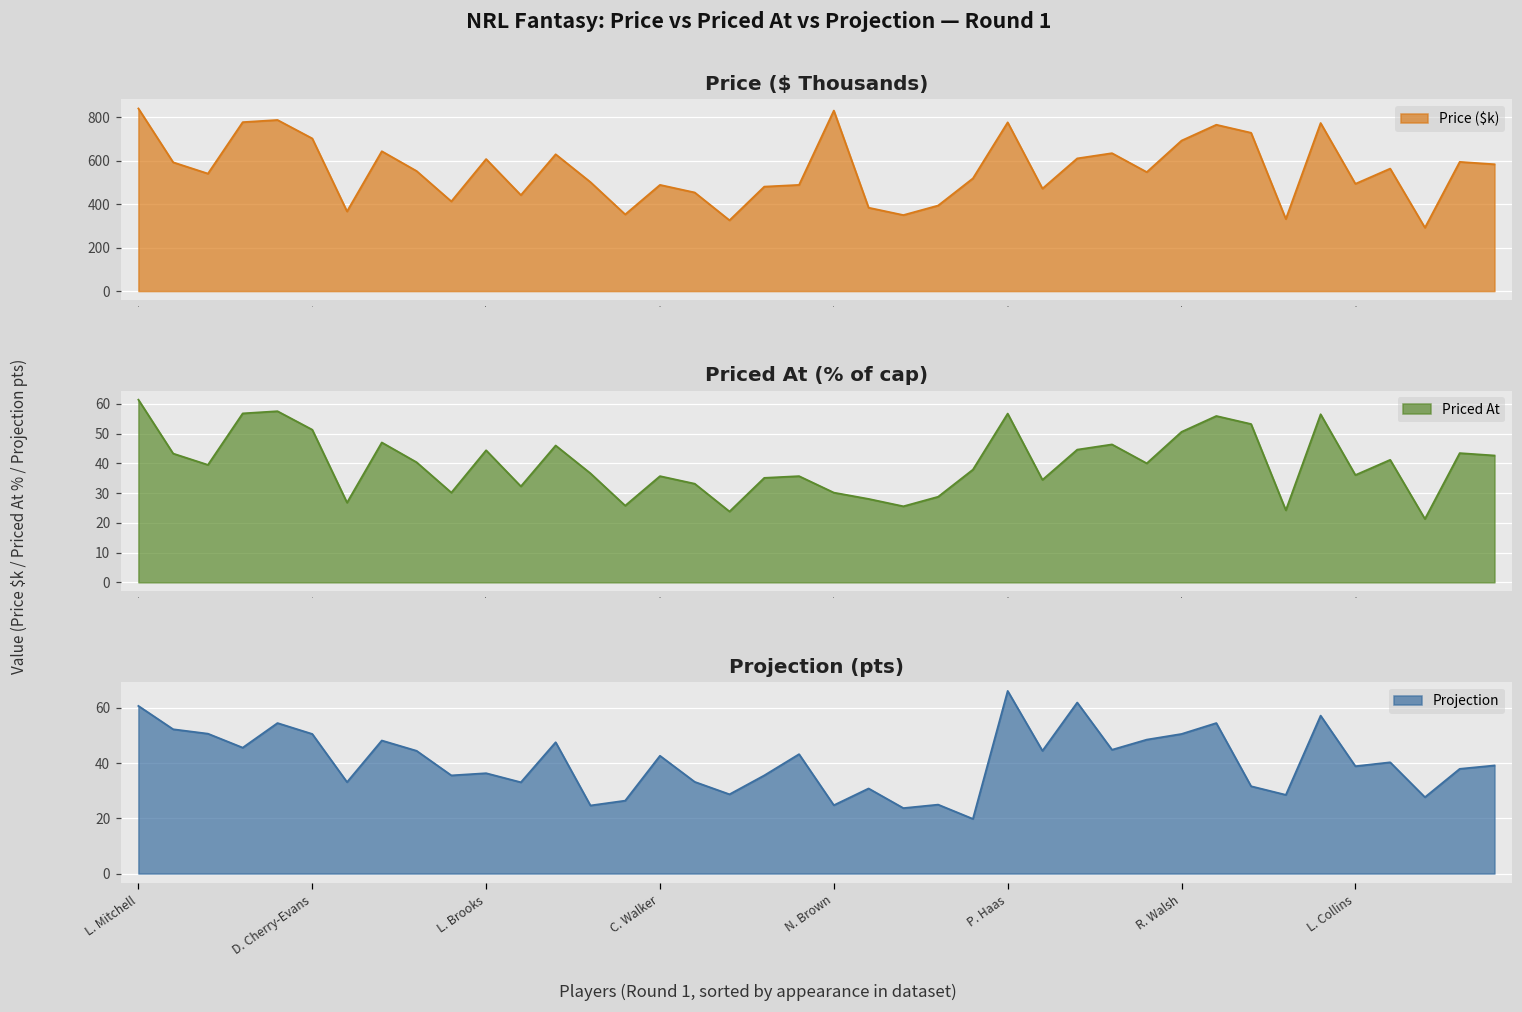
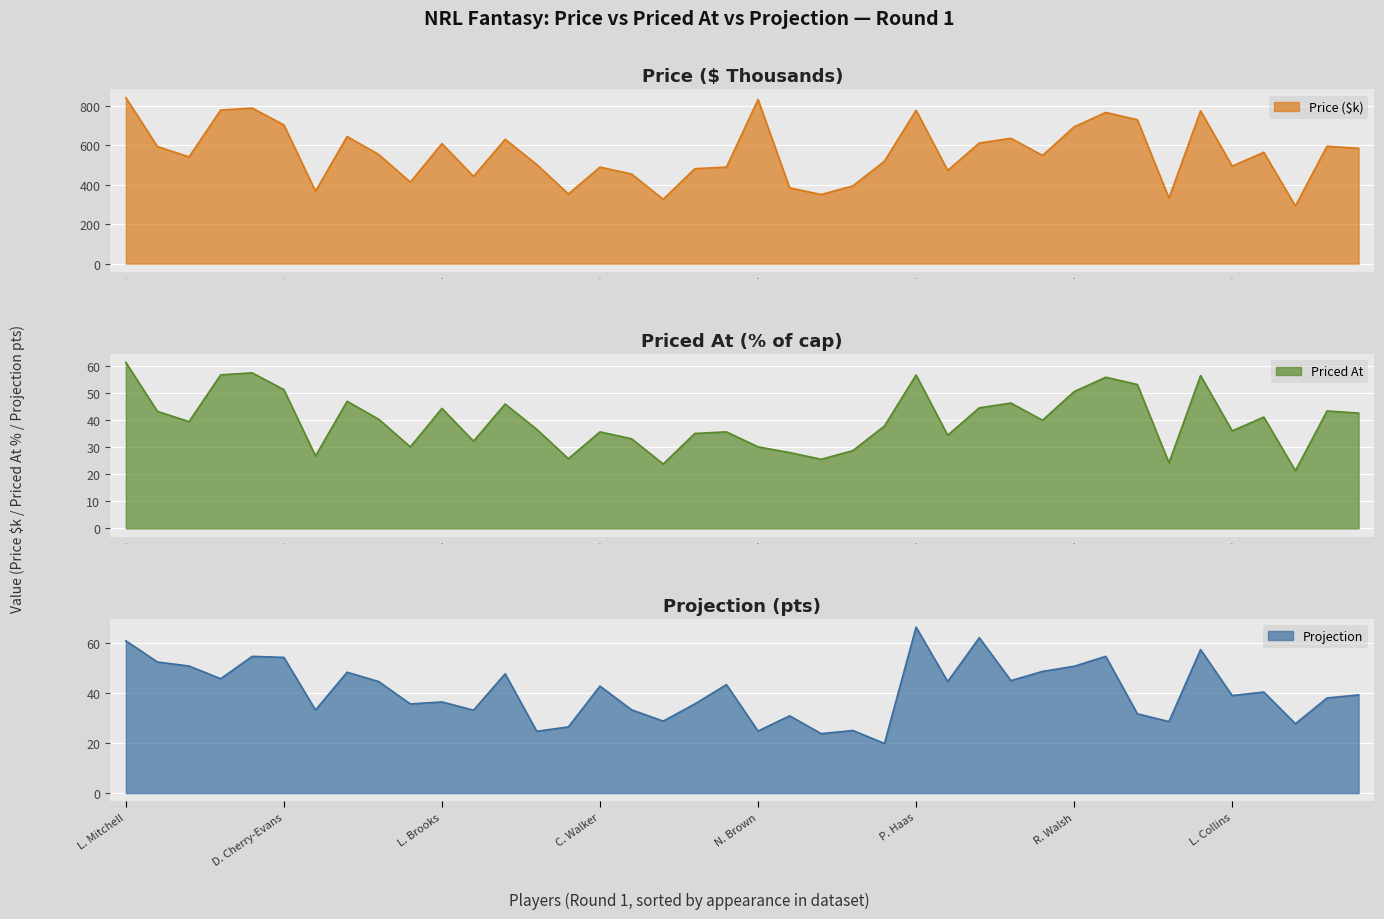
Projection (pts), D. Cherry-Evans: 51 -> 54
